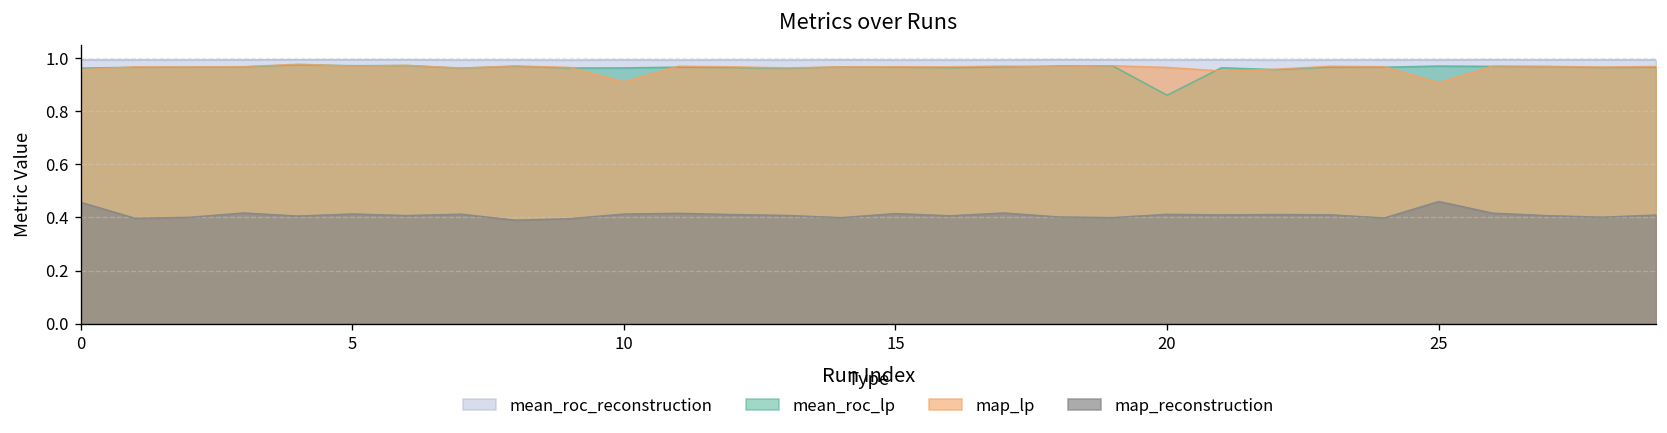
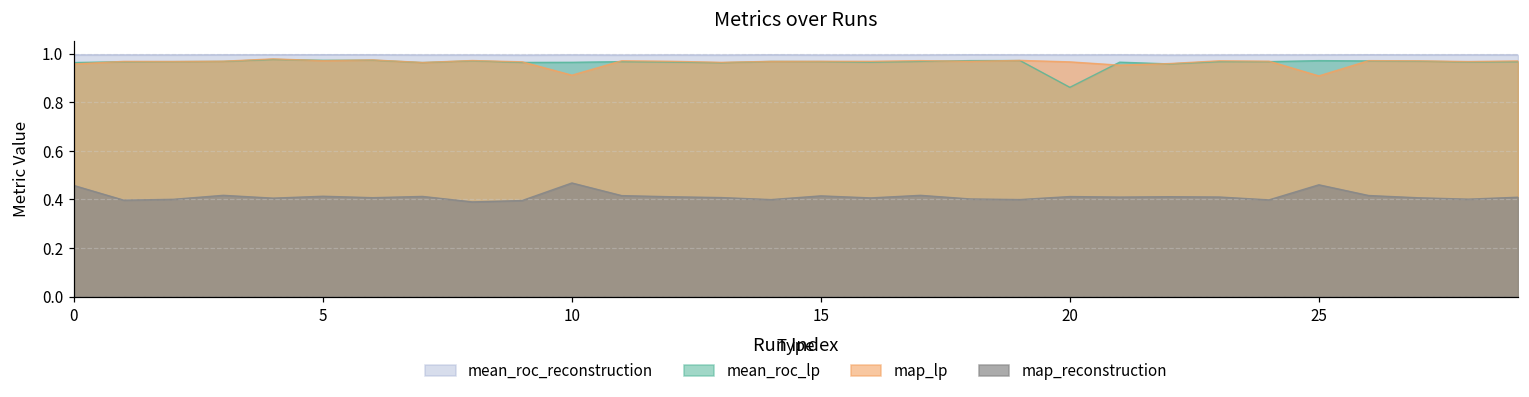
map_reconstruction, 10: 0.41 -> 0.47
